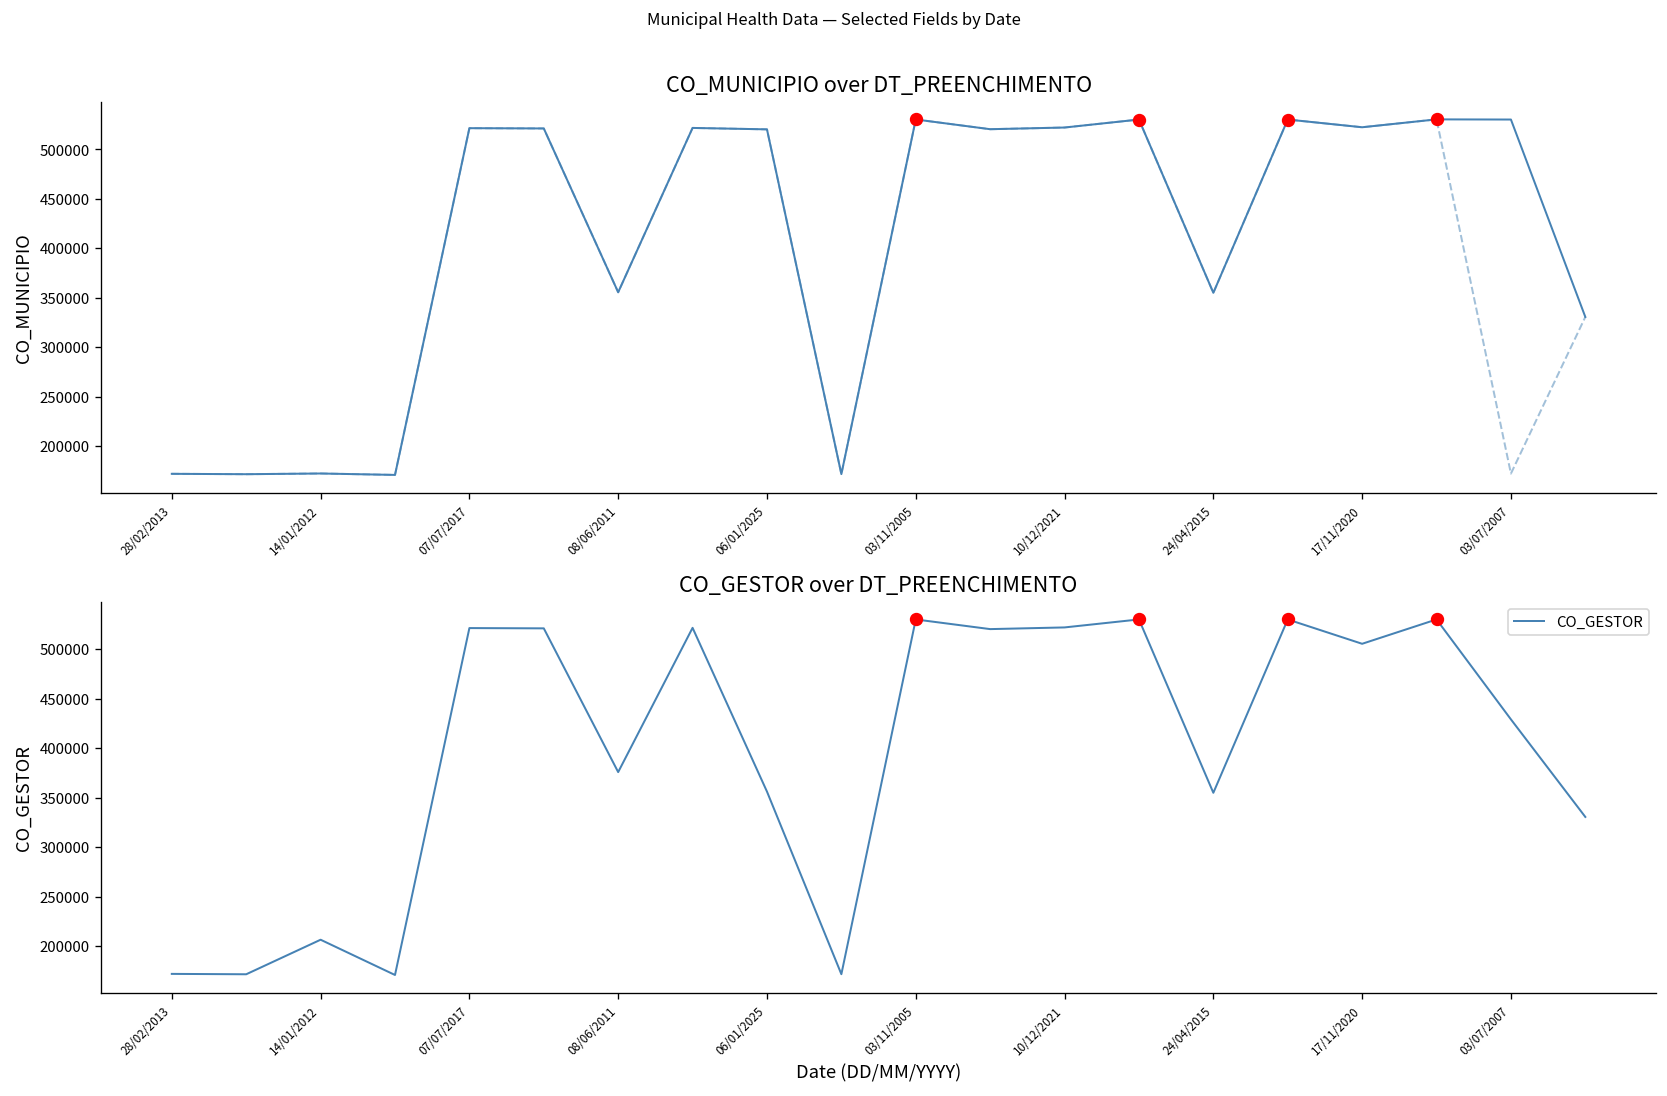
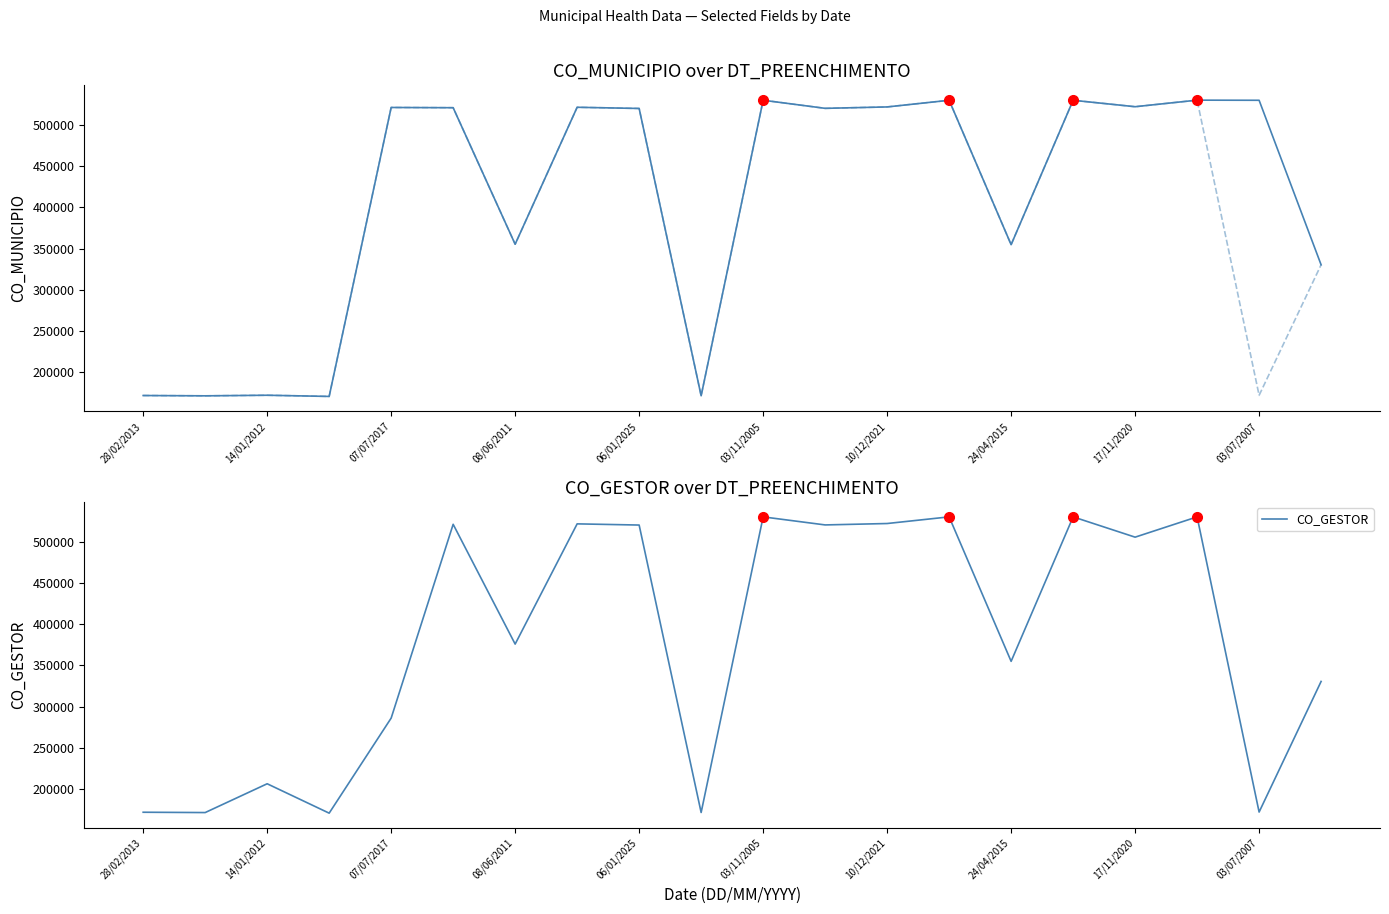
CO_GESTOR over DT_PREENCHIMENTO, CO_GESTOR, 07/07/2017: 520000 -> 290000
CO_GESTOR over DT_PREENCHIMENTO, CO_GESTOR, 06/01/2025: 360000 -> 520000
CO_GESTOR over DT_PREENCHIMENTO, CO_GESTOR, 03/07/2007: 430000 -> 170000
